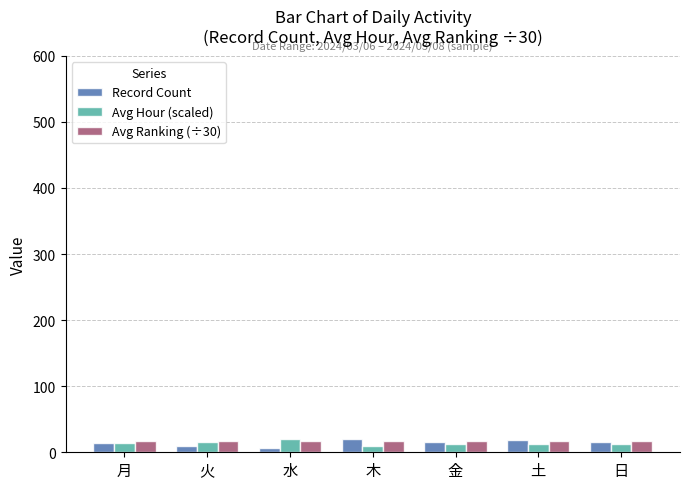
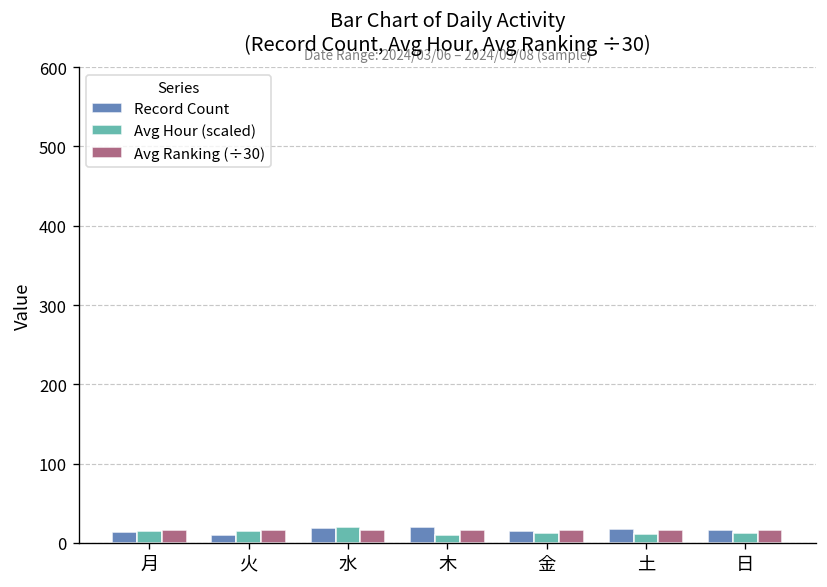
Record Count, 水: 10 -> 20
